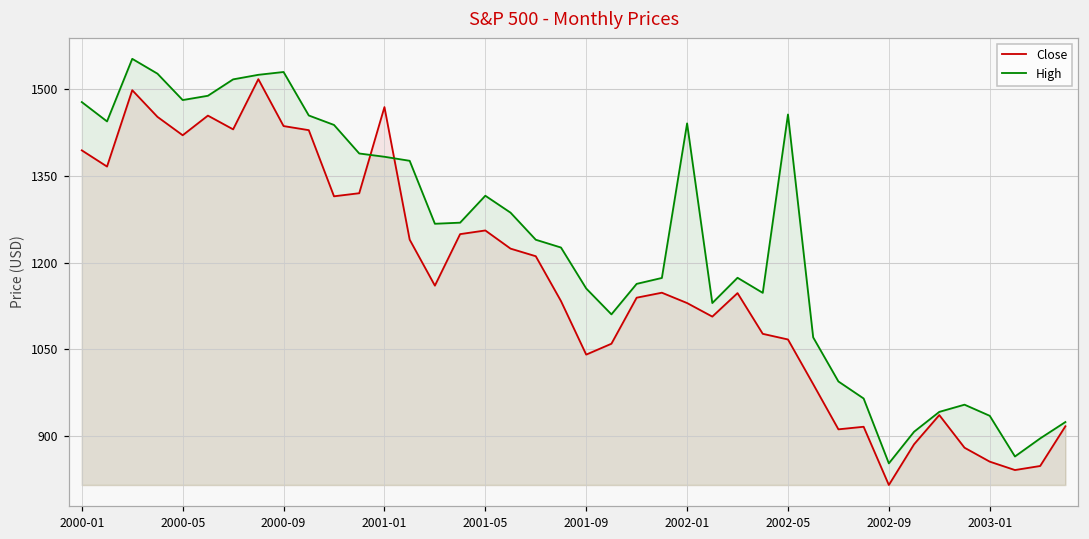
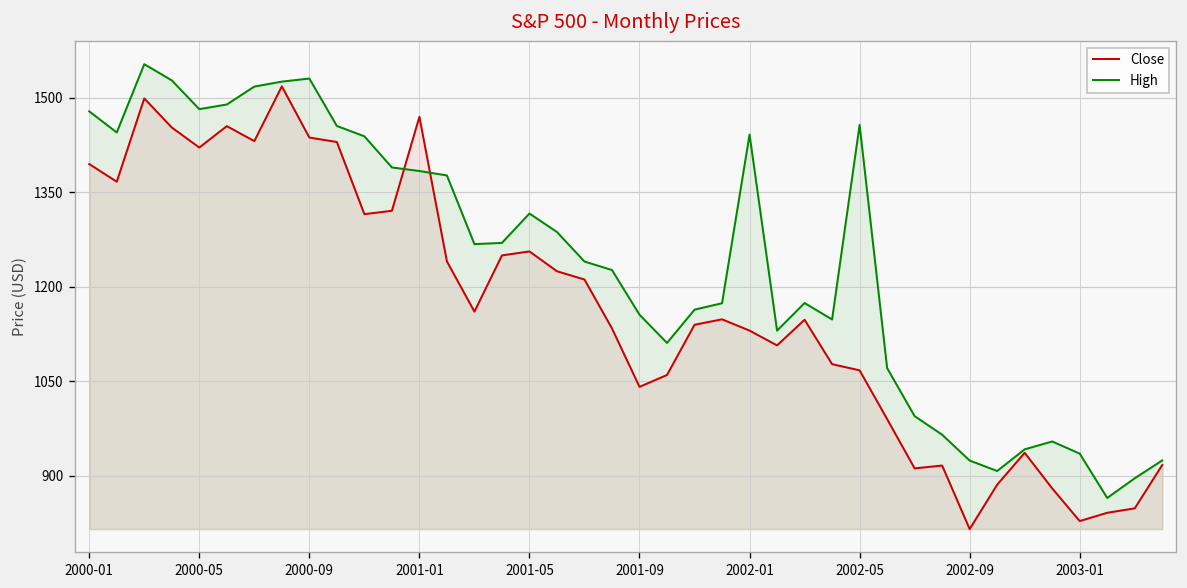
High, 2002-09: 850 -> 920
Close, 2003-01: 860 -> 830
